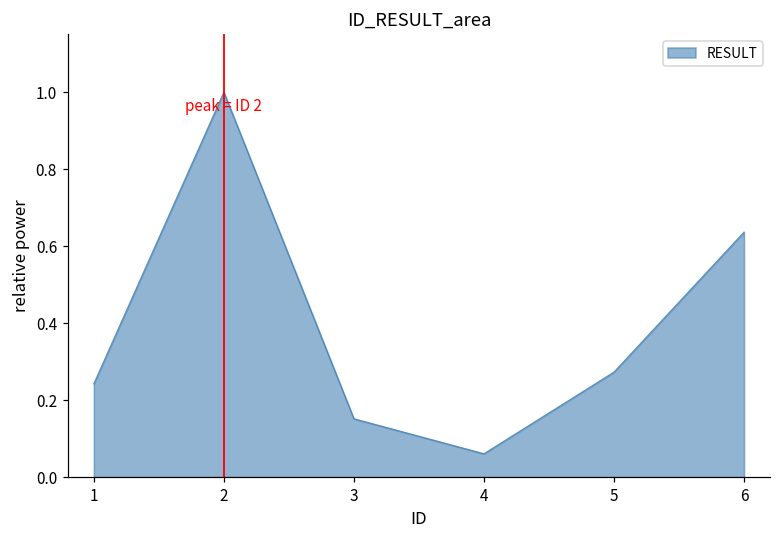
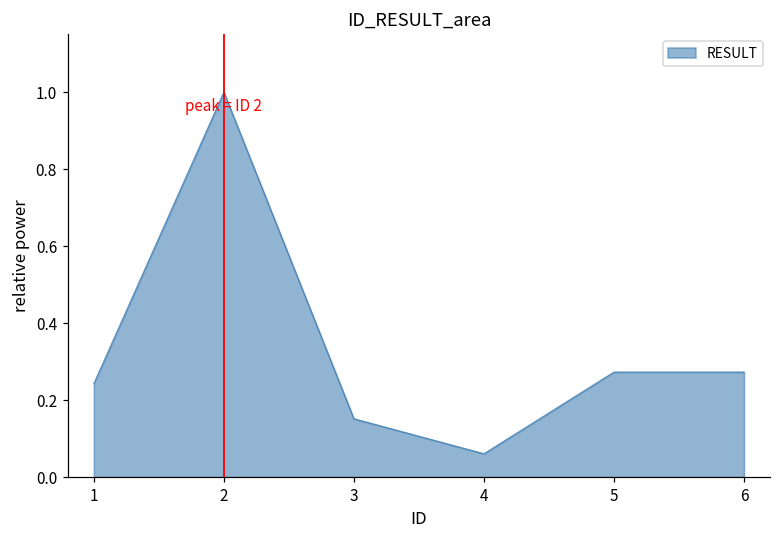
6: 0.64 -> 0.27
